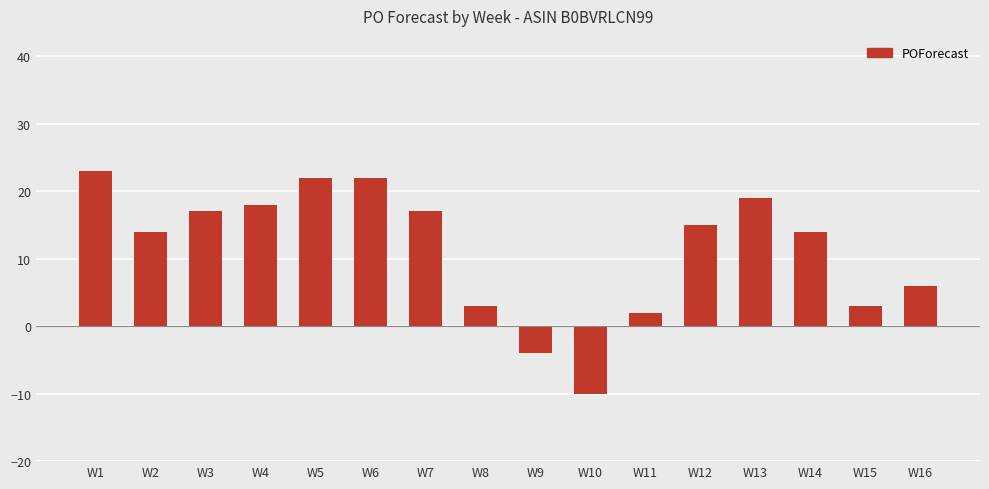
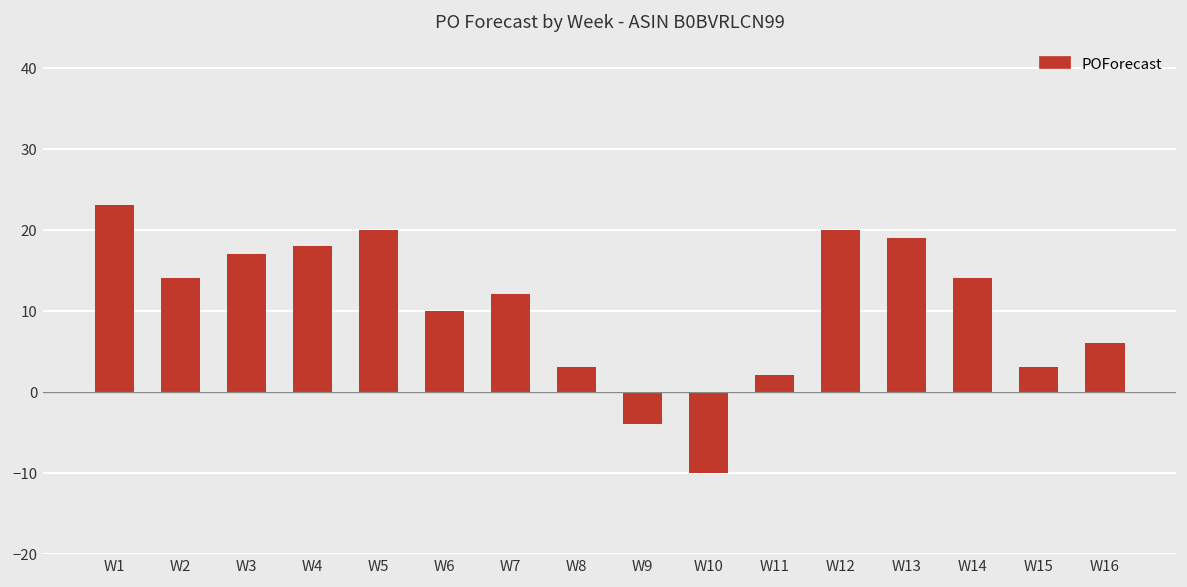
W5: 22 -> 20
W6: 22 -> 10
W7: 17 -> 12
W12: 15 -> 20
